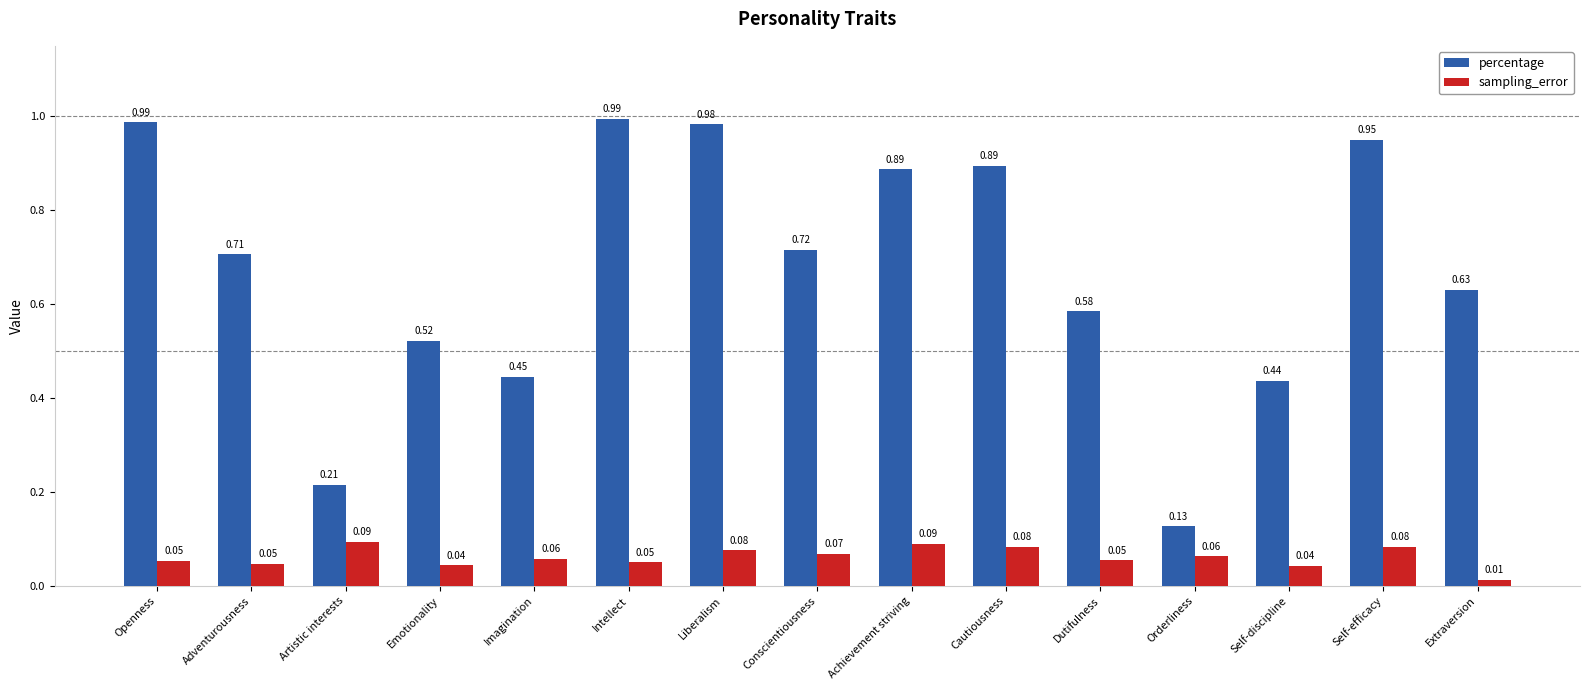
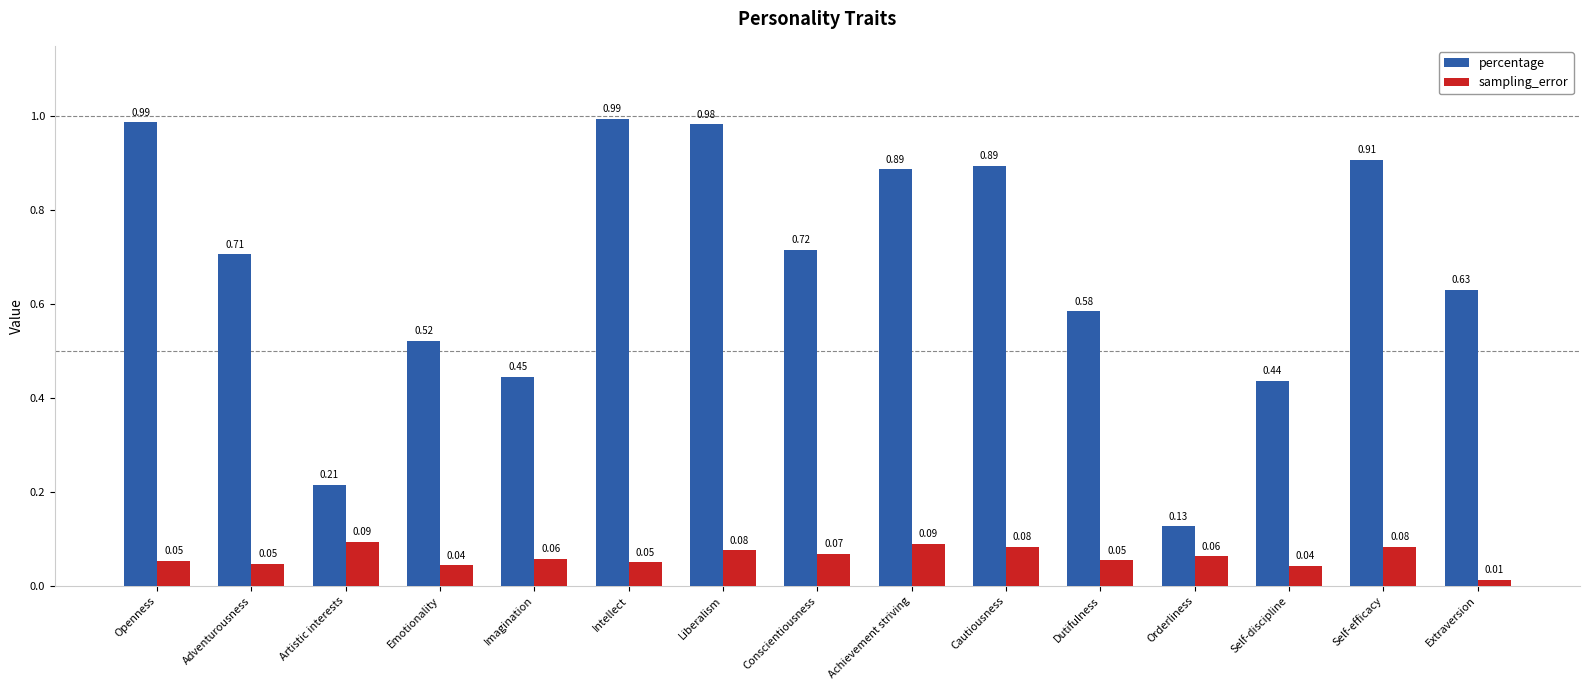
percentage, Self-efficacy: 0.95 -> 0.91
